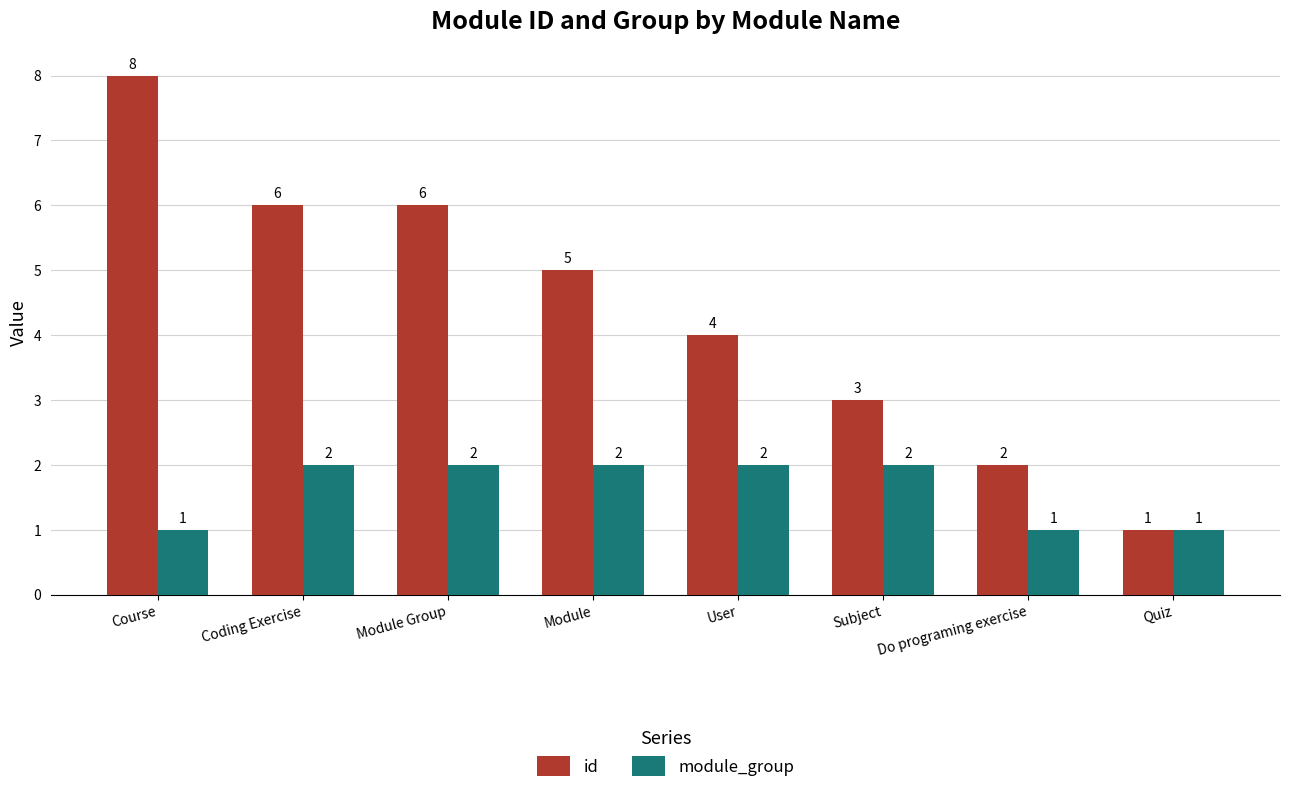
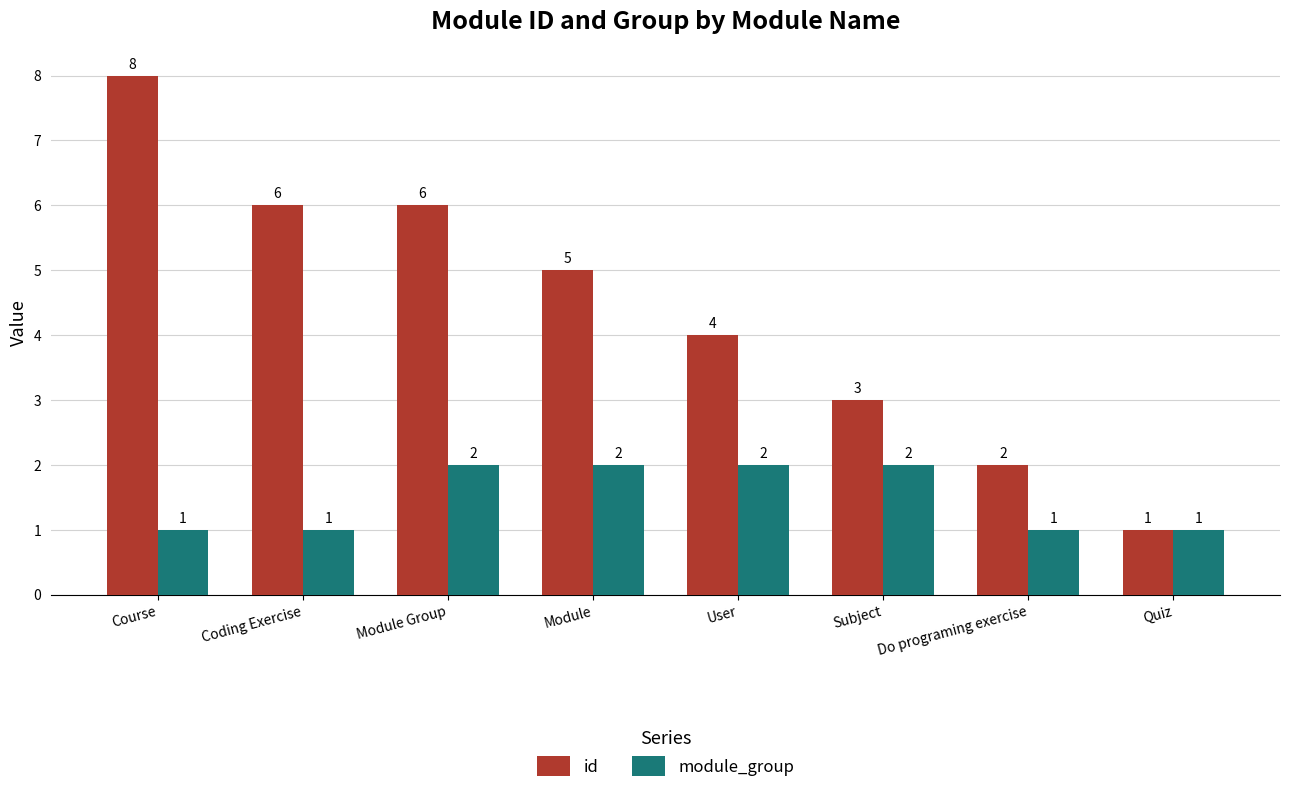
module_group, Coding Exercise: 2 -> 1
